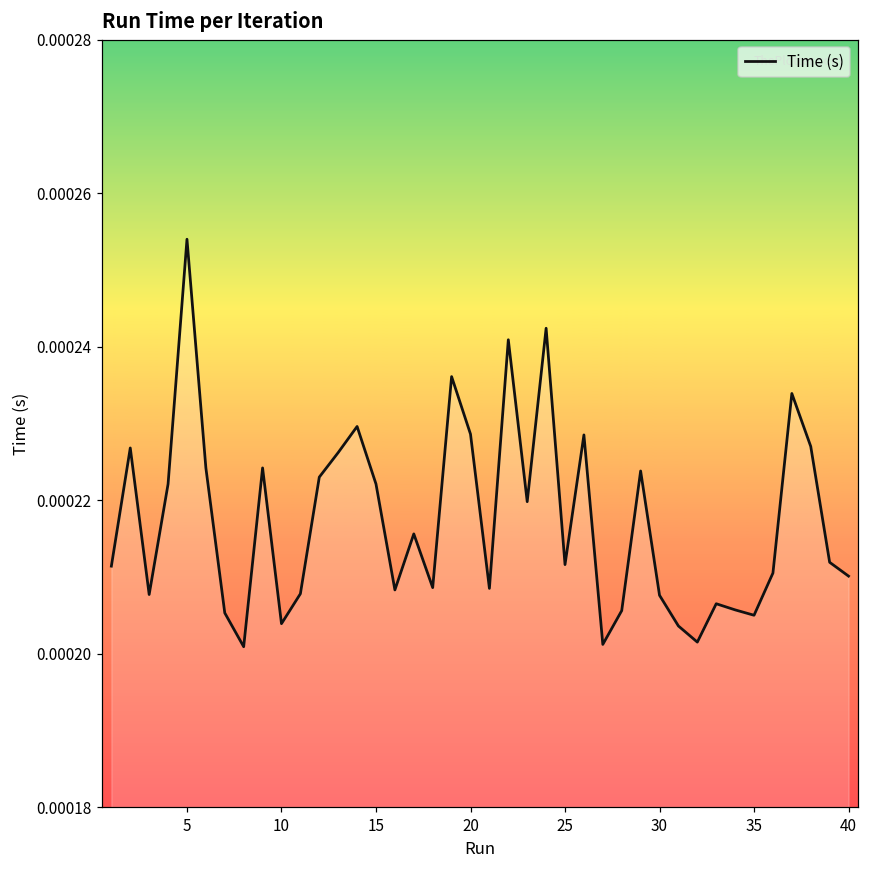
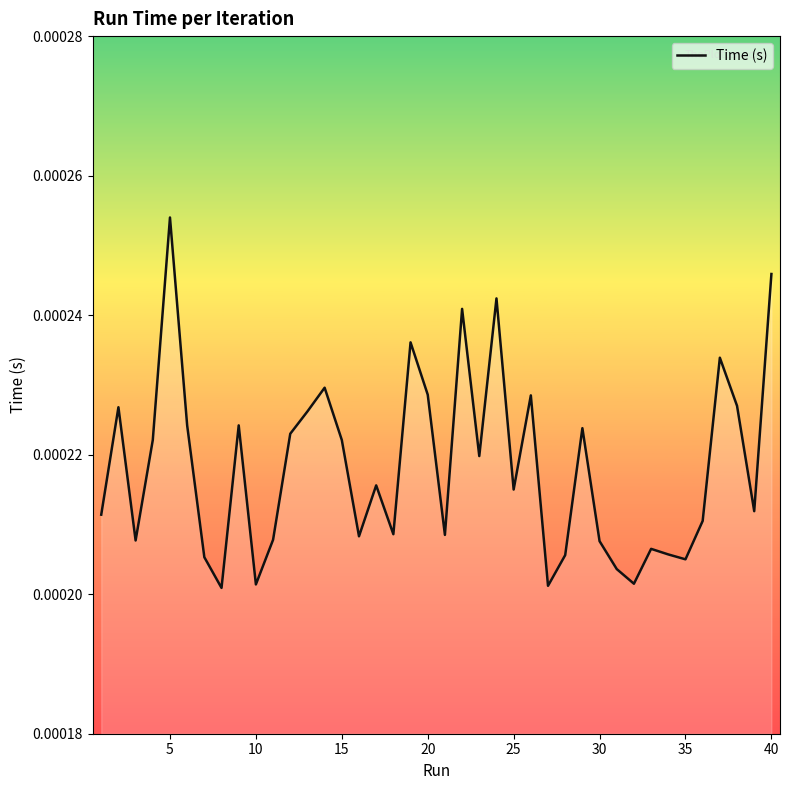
10: 0.000204 -> 0.000201
25: 0.000212 -> 0.000215
40: 0.000210 -> 0.000246
